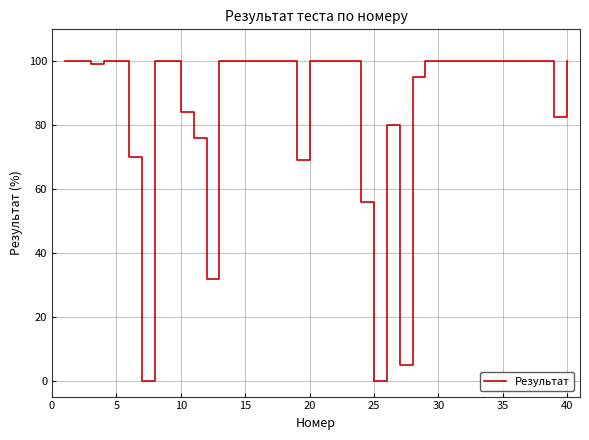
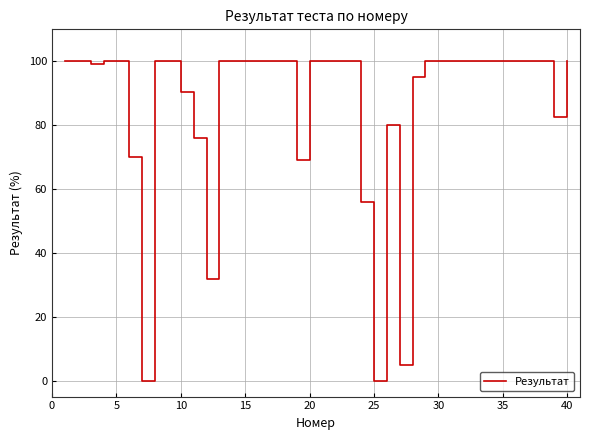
10: 84 -> 90
